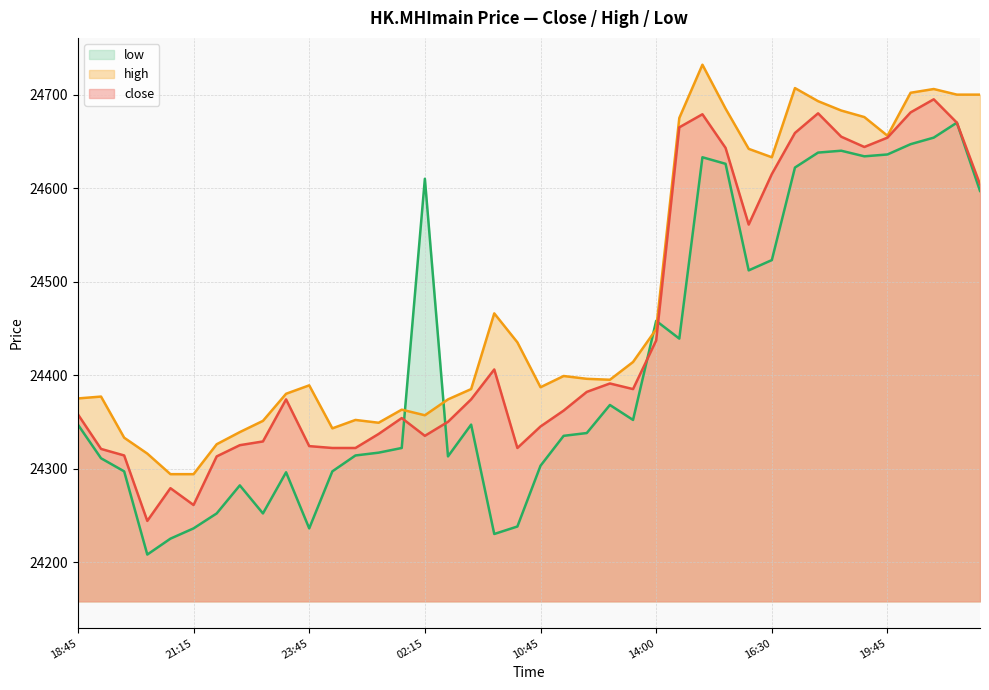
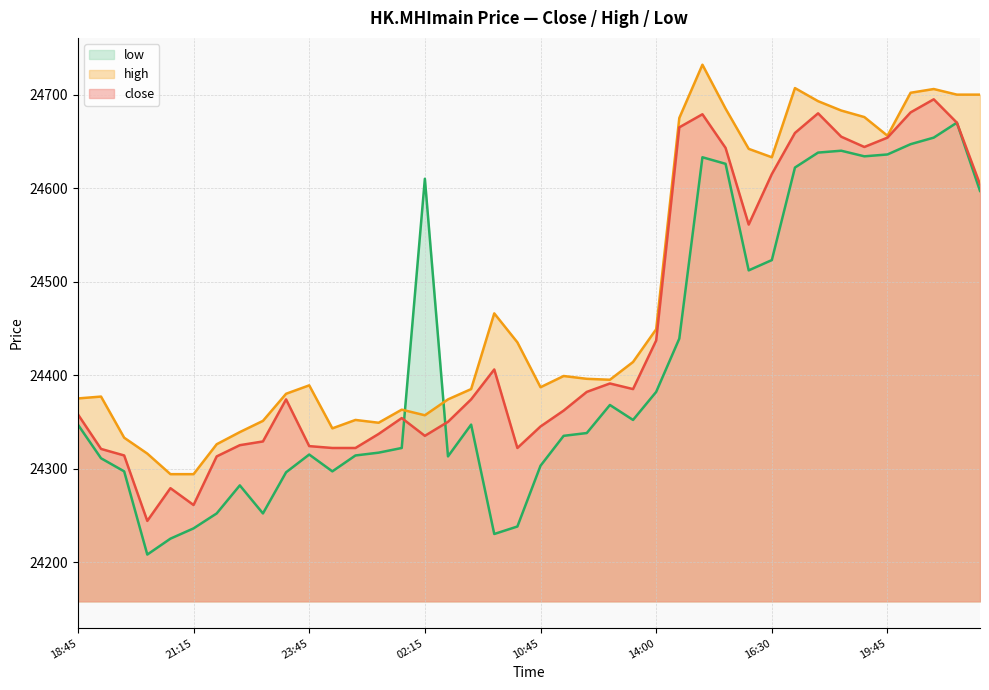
low, 23:45: 24240 -> 24320
low, 14:00: 24460 -> 24380
